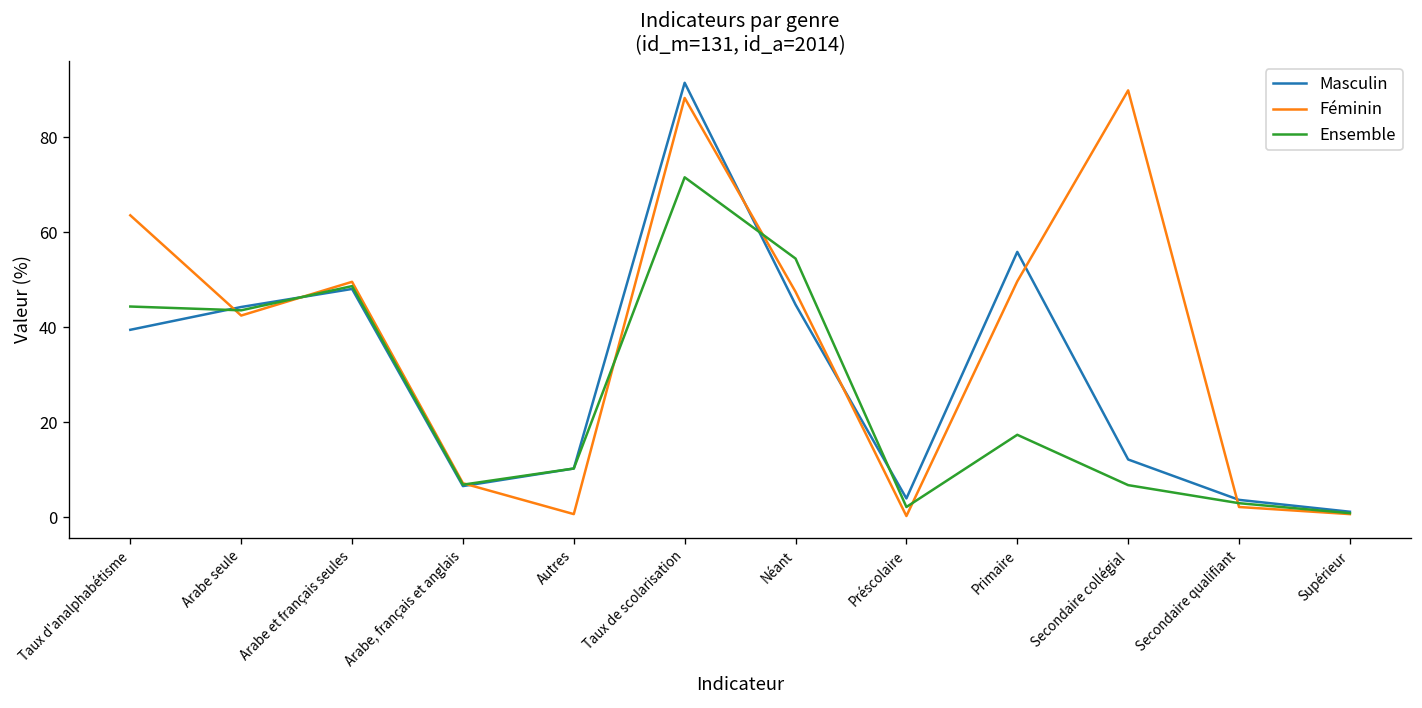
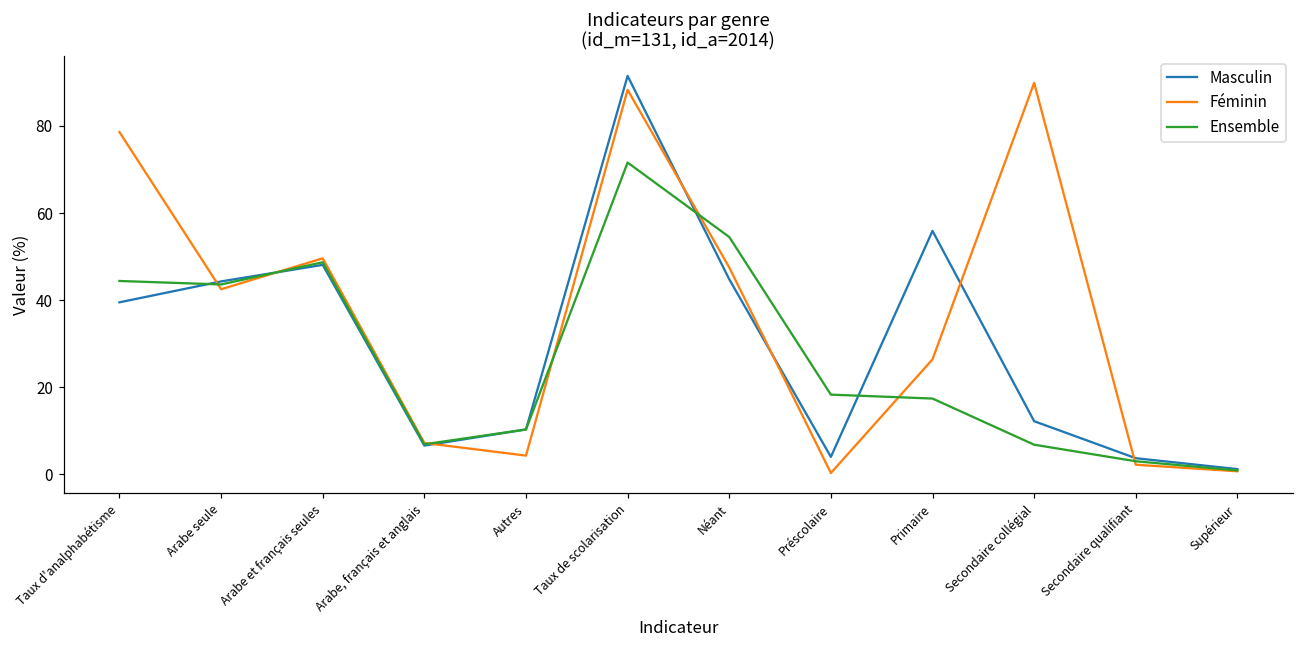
Féminin, Taux d'analphabétisme: 64 -> 79
Féminin, Autres: 1 -> 4
Ensemble, Préscolaire: 2 -> 18
Féminin, Primaire: 50 -> 26
